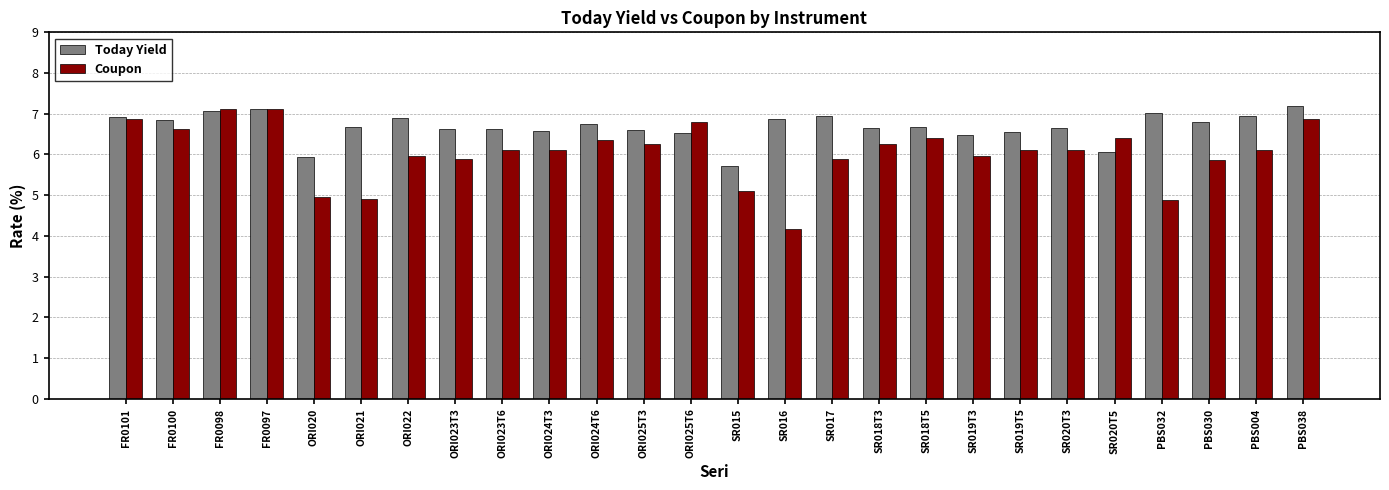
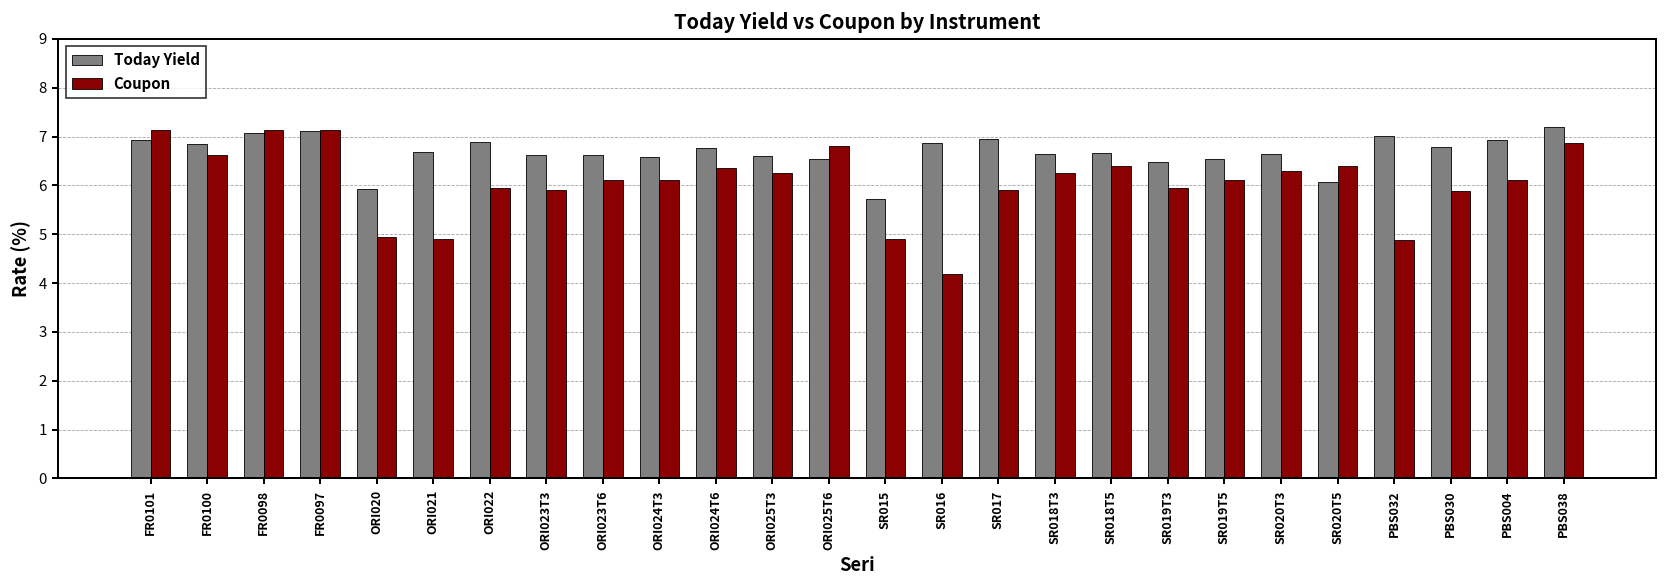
Coupon, FR0101: 6.9 -> 7.1
Coupon, SR015: 5.1 -> 4.9
Coupon, SR020T3: 6.1 -> 6.3
